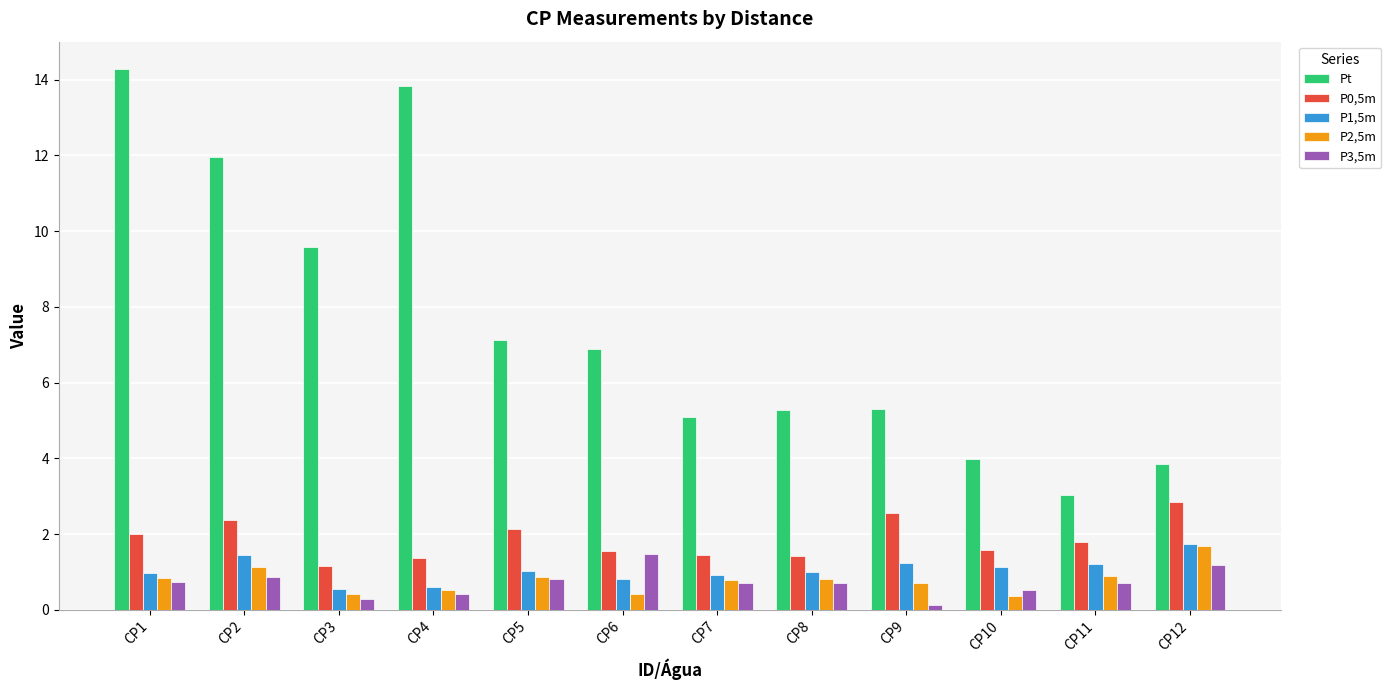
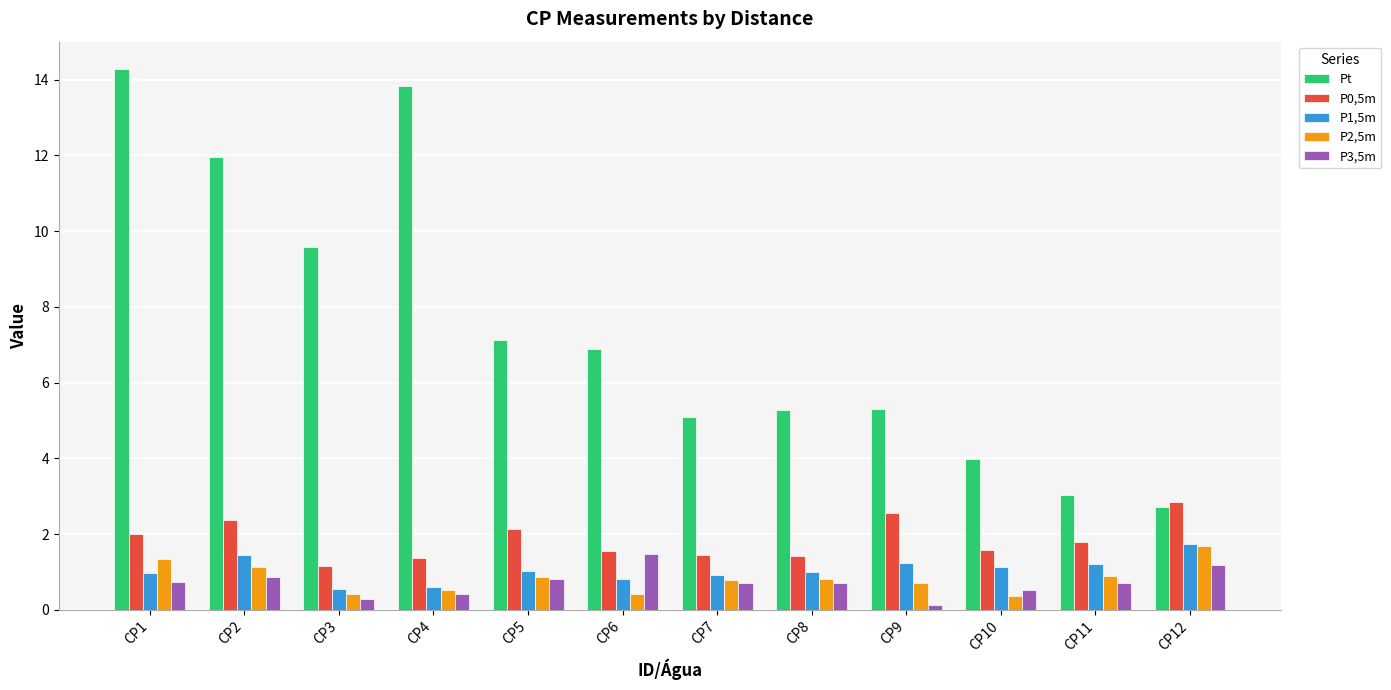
P2,5m, CP1: 0.8 -> 1.3
Pt, CP12: 3.9 -> 2.7
